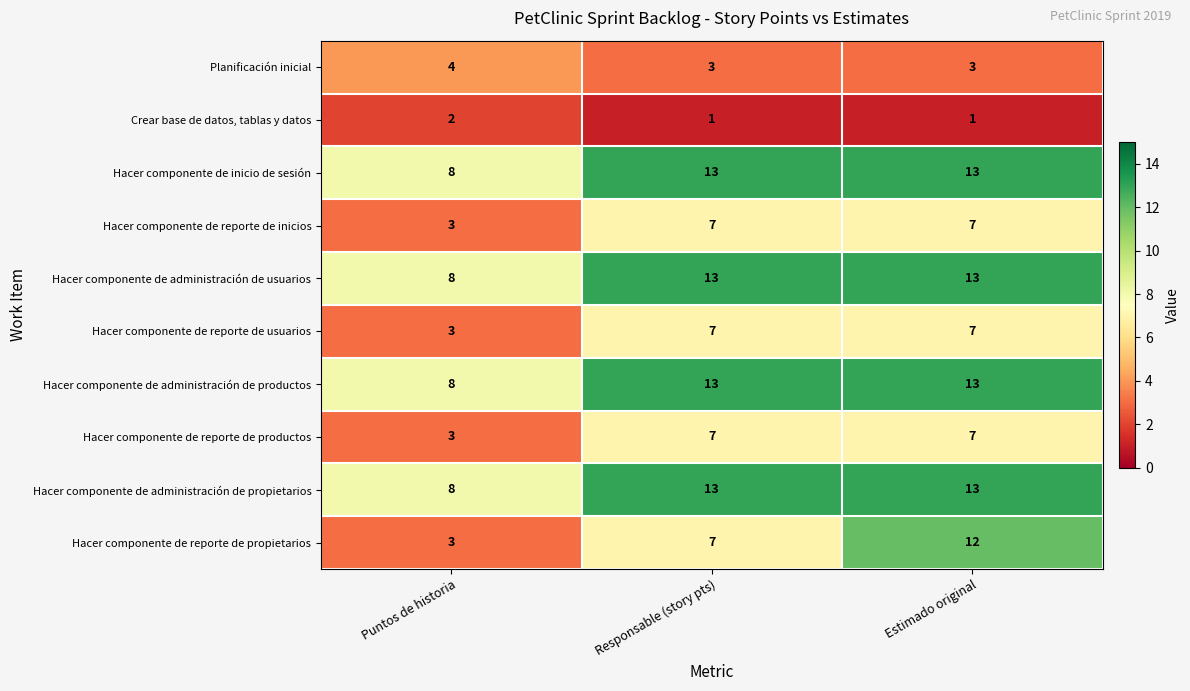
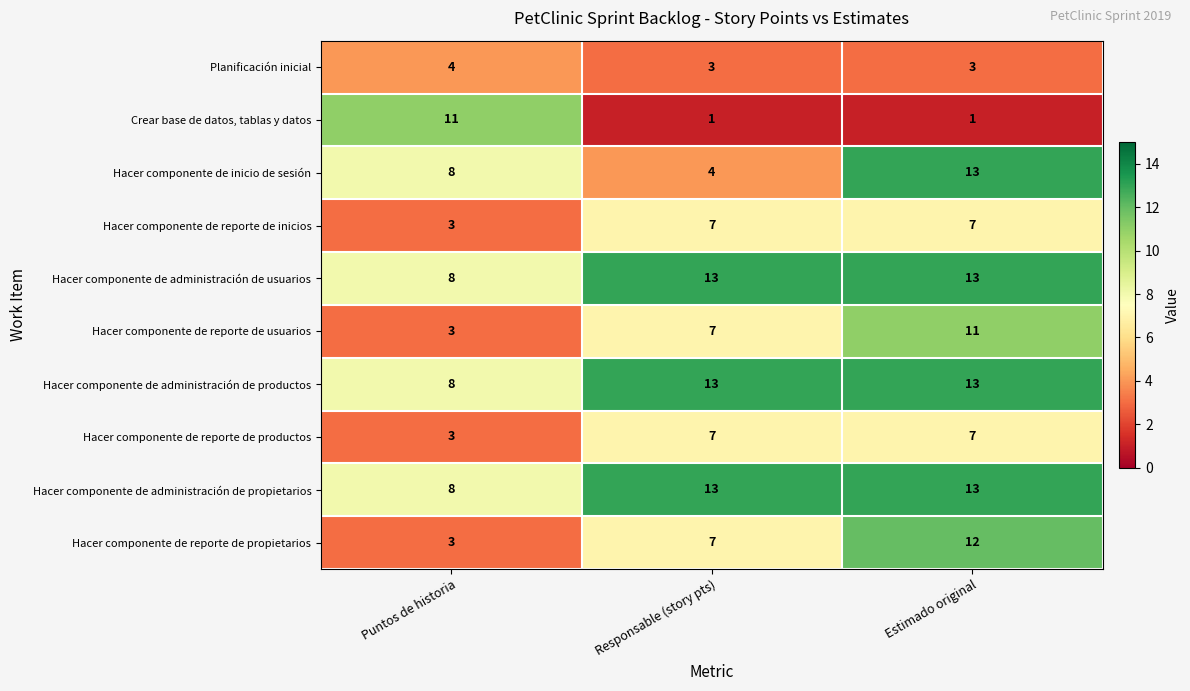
Crear base de datos, tablas y datos, Puntos de historia: 2 -> 11
Hacer componente de inicio de sesión, Responsable (story pts): 13 -> 4
Hacer componente de reporte de usuarios, Estimado original: 7 -> 11
